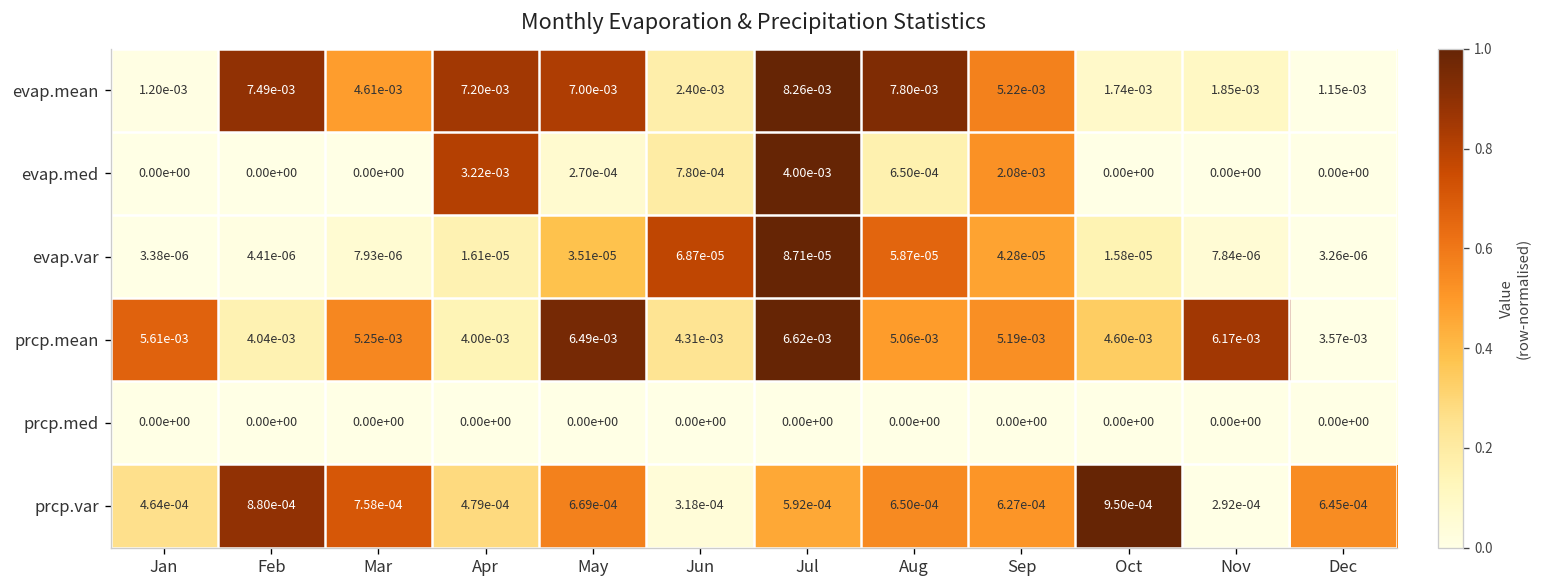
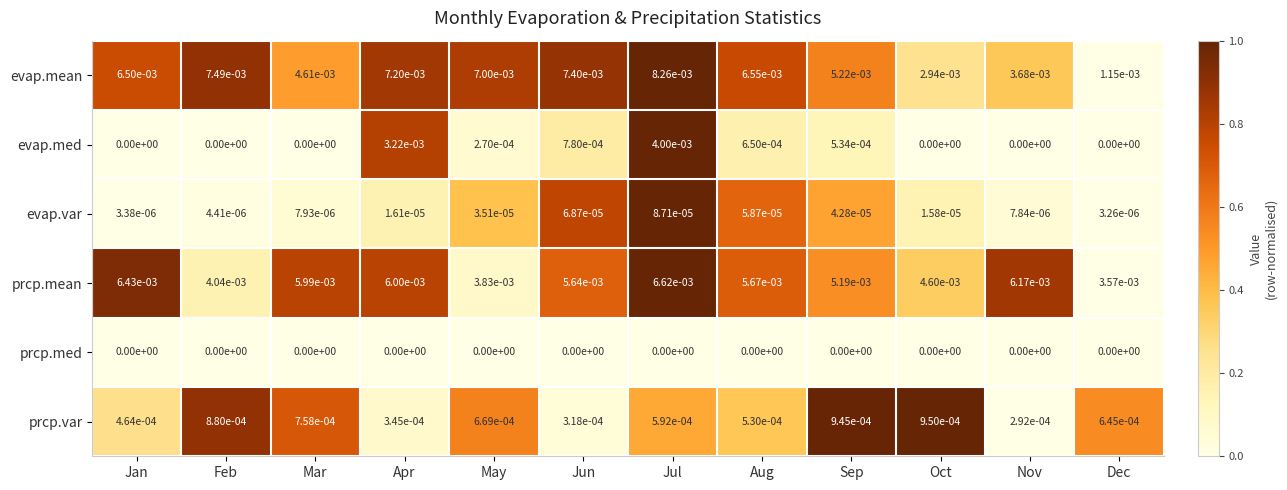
evap.mean, Jan: 1.20e-03 -> 6.50e-03
evap.mean, Jun: 2.40e-03 -> 7.40e-03
evap.mean, Aug: 7.80e-03 -> 6.55e-03
evap.mean, Oct: 1.74e-03 -> 2.94e-03
evap.mean, Nov: 1.85e-03 -> 3.68e-03
evap.med, Sep: 2.08e-03 -> 5.34e-04
prcp.mean, Jan: 5.61e-03 -> 6.43e-03
prcp.mean, Mar: 5.25e-03 -> 5.99e-03
prcp.mean, Apr: 4.00e-03 -> 6.00e-03
prcp.mean, May: 6.49e-03 -> 3.83e-03
prcp.mean, Jun: 4.31e-03 -> 5.64e-03
prcp.mean, Aug: 5.06e-03 -> 5.67e-03
prcp.var, Apr: 4.79e-04 -> 3.45e-04
prcp.var, Aug: 6.50e-04 -> 5.30e-04
prcp.var, Sep: 6.27e-04 -> 9.45e-04
